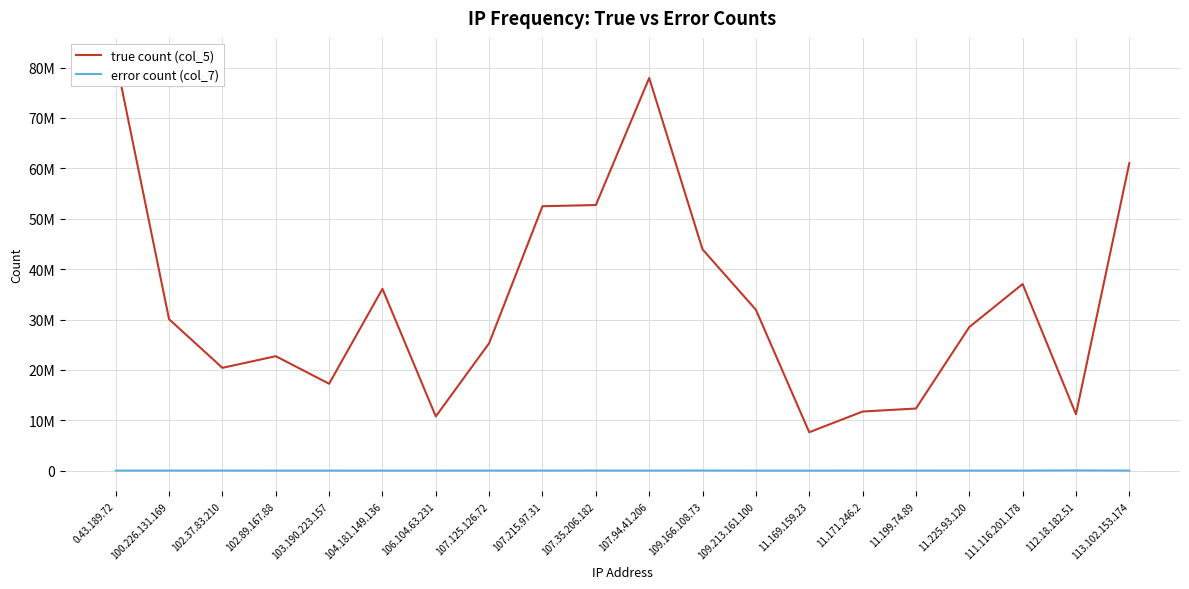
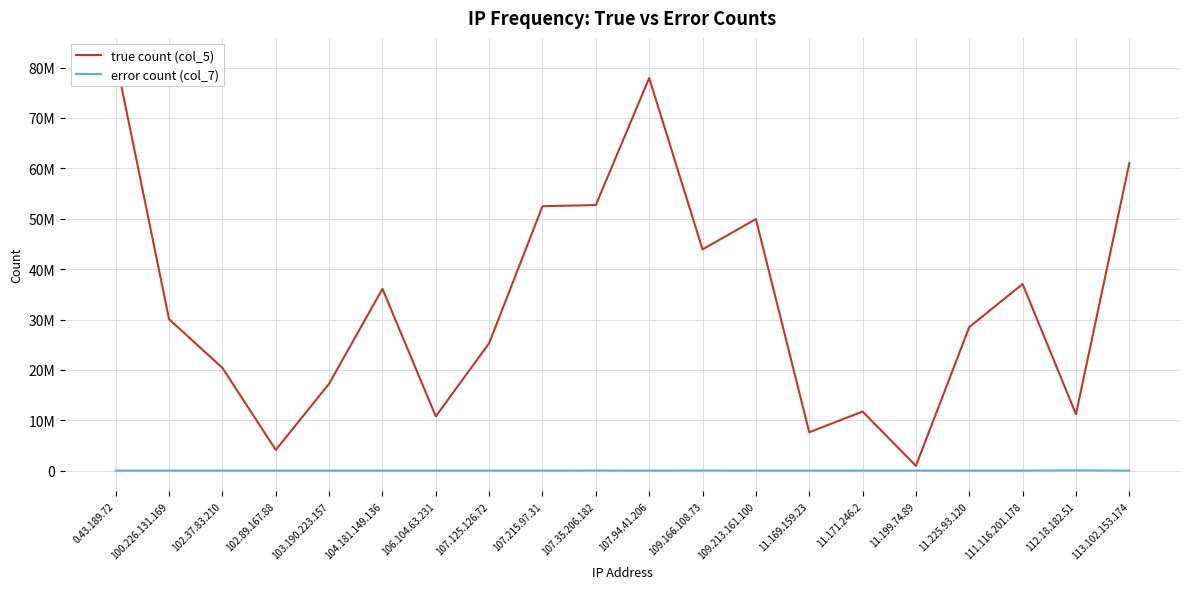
true count (col_5), 102.89.167.88: 23000000 -> 4000000
true count (col_5), 109.213.161.100: 32000000 -> 50000000
true count (col_5), 11.199.74.89: 12000000 -> 1000000
